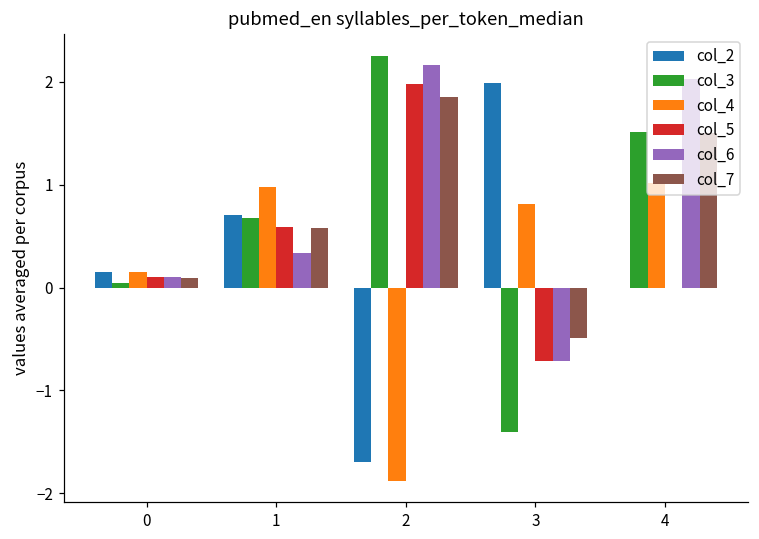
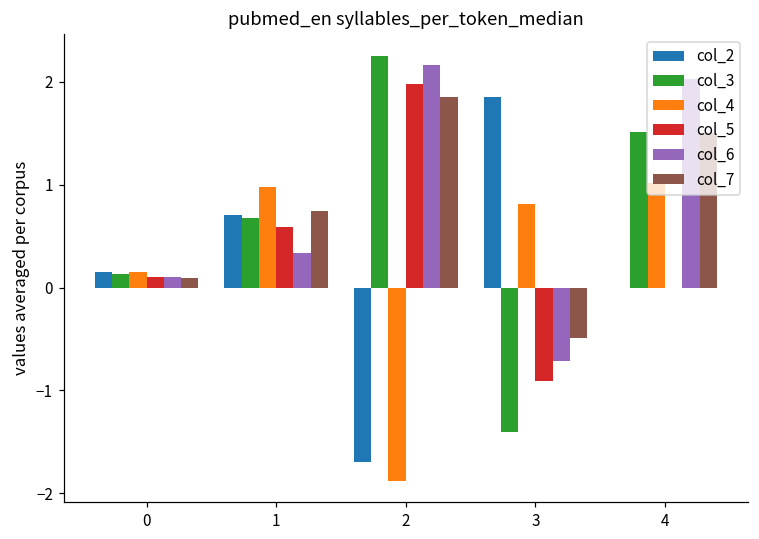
col_3, 0: 0.0 -> 0.1
col_7, 1: 0.6 -> 0.7
col_2, 3: 2.0 -> 1.9
col_5, 3: -0.7 -> -0.9
